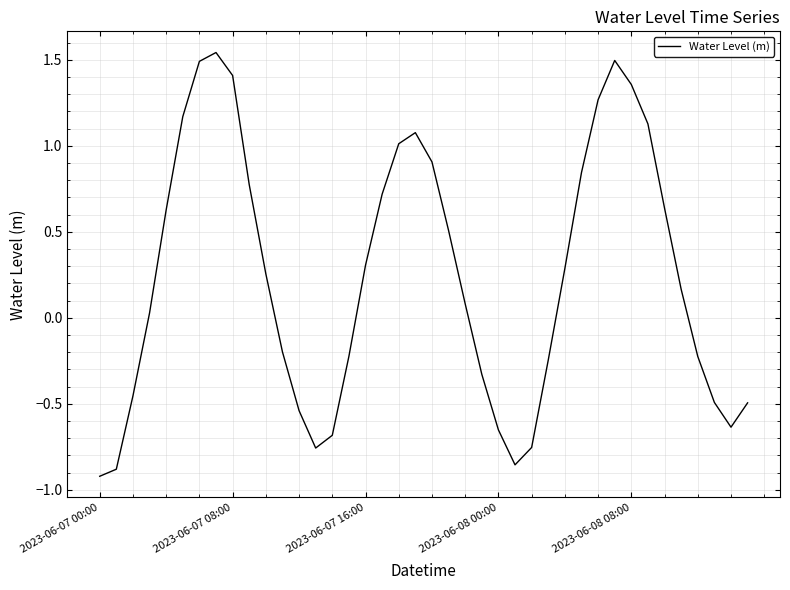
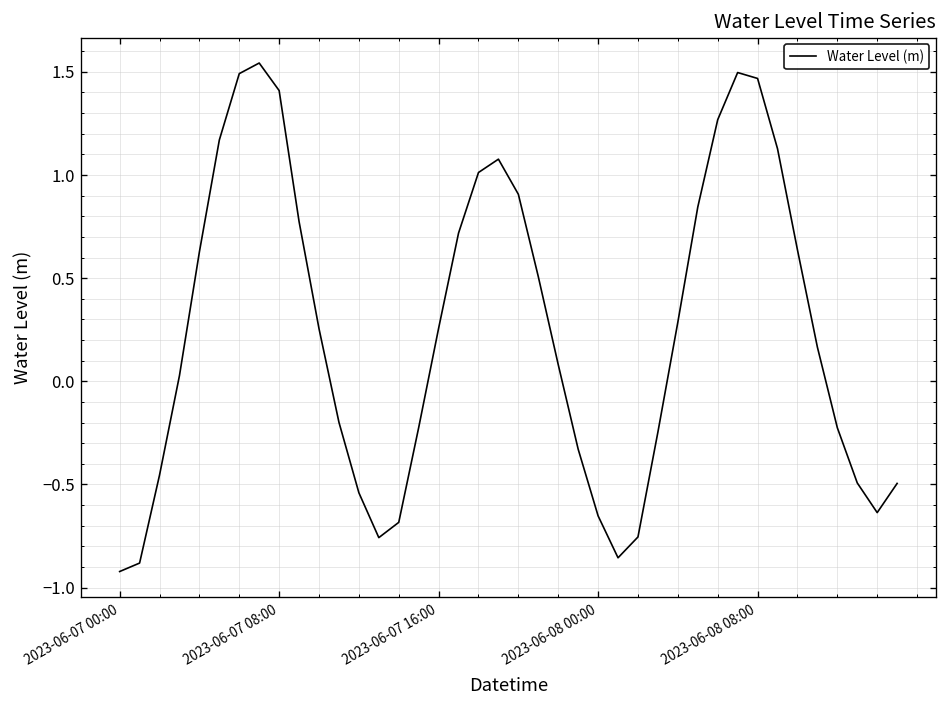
2023-06-07 16:00: 0.31 -> 0.26
2023-06-08 08:00: 1.36 -> 1.47
